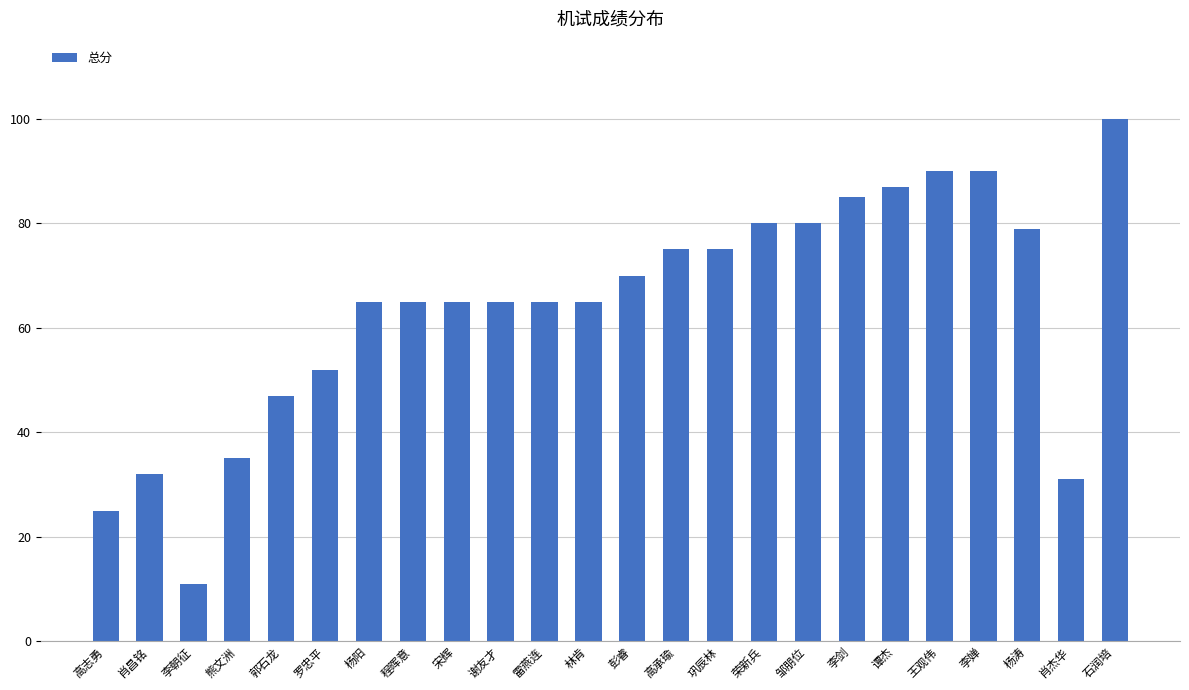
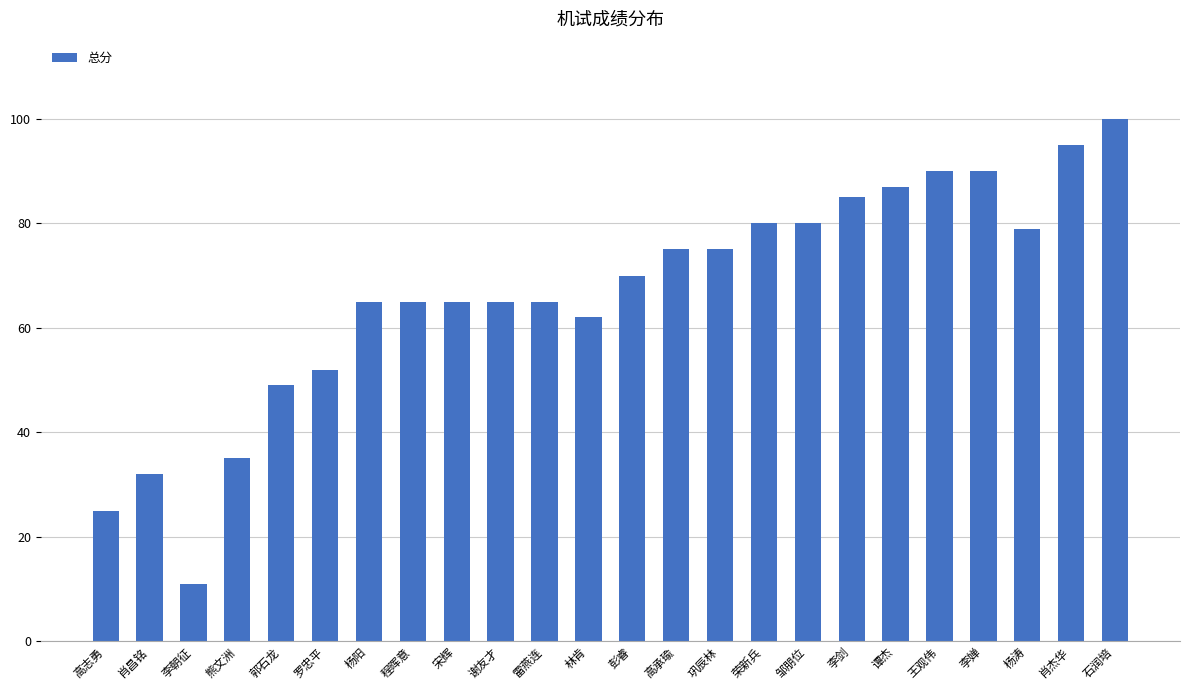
郭石龙: 47 -> 49
林肯: 65 -> 62
肖杰华: 31 -> 95
